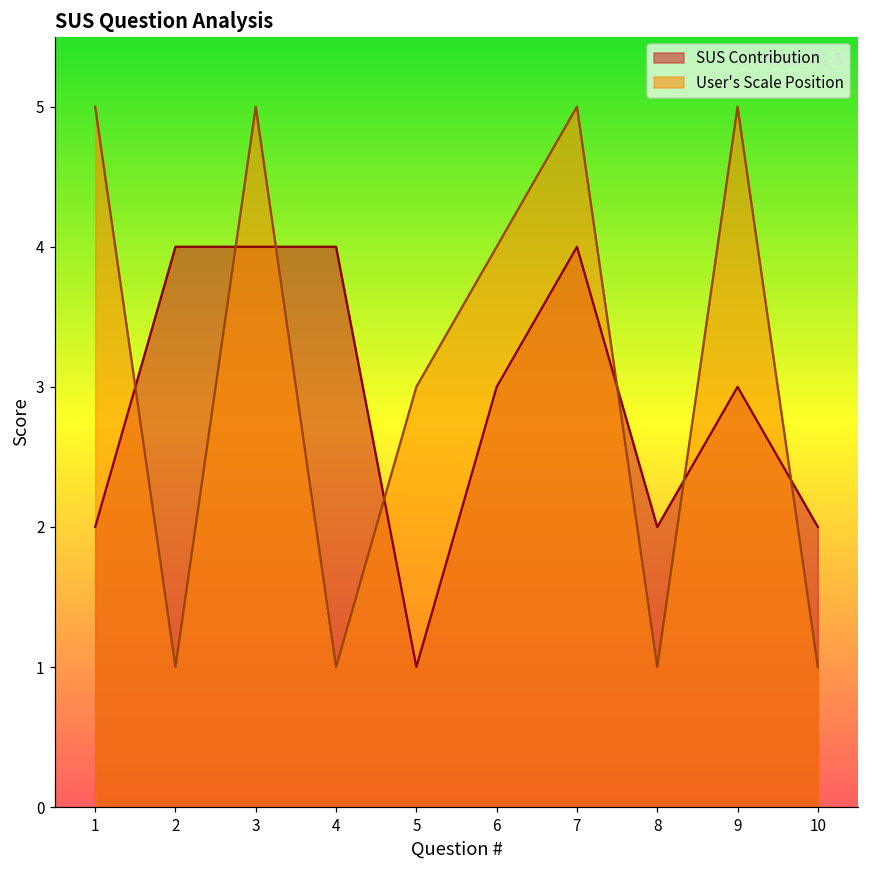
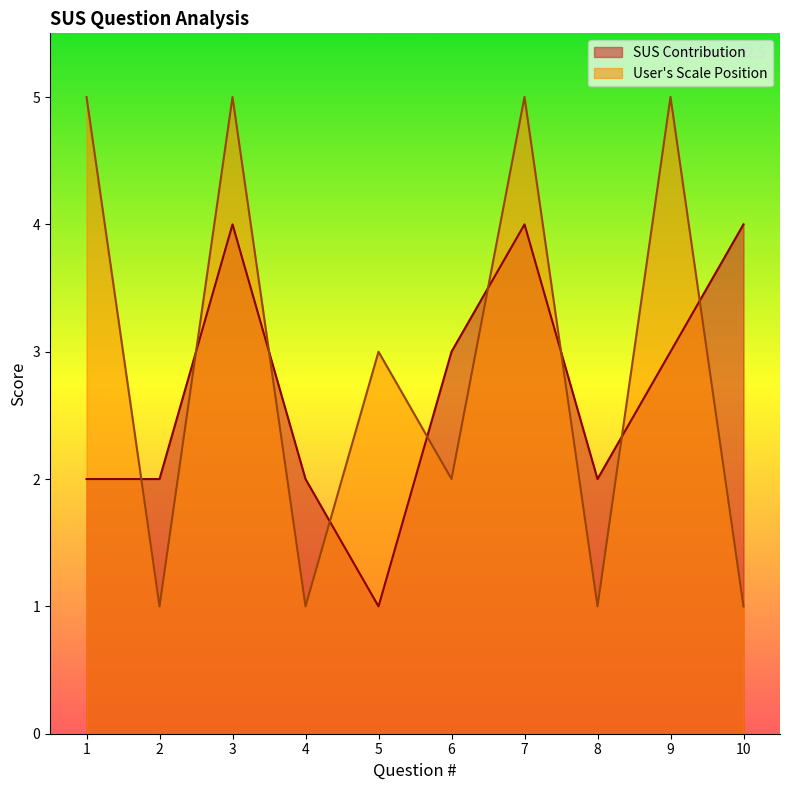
SUS Contribution, 2: 4 -> 2
SUS Contribution, 4: 4 -> 2
User's Scale Position, 6: 4 -> 2
SUS Contribution, 10: 2 -> 4
